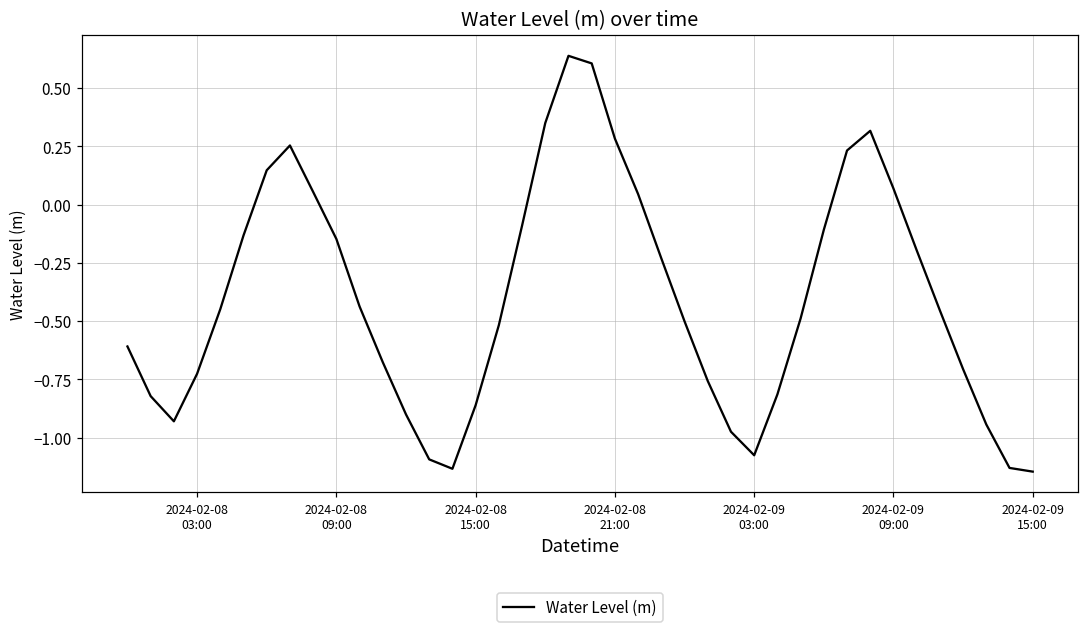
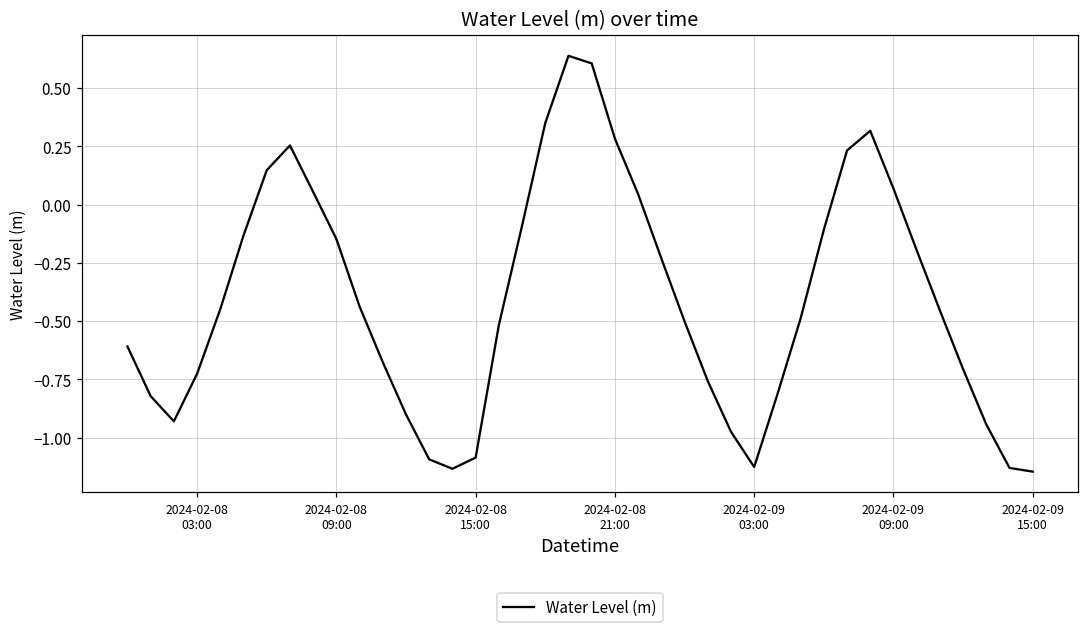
2024-02-08 15:00: -0.86 -> -1.09
2024-02-09 03:00: -1.08 -> -1.13
